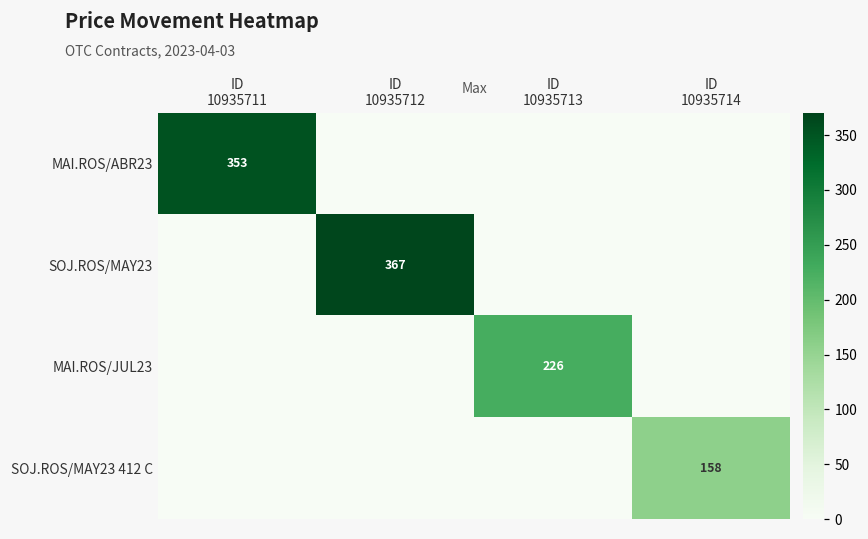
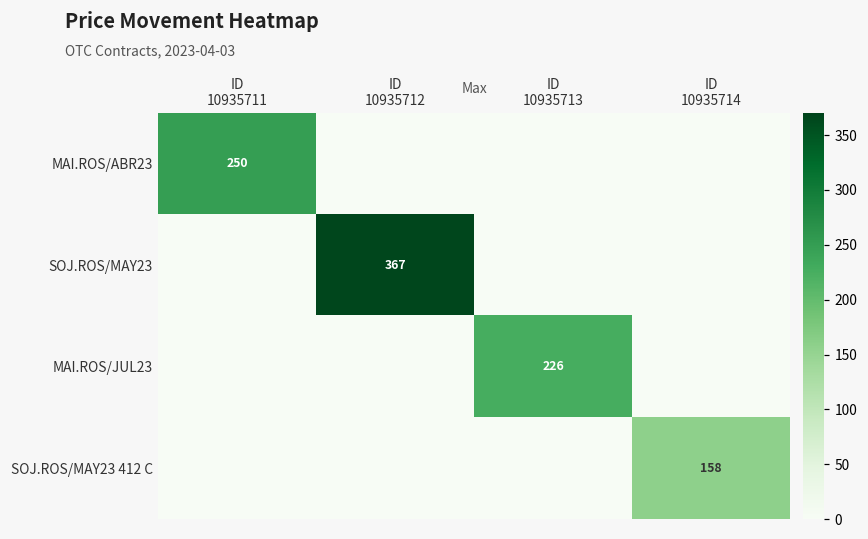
MAI.ROS/ABR23, ID 10935711: 353 -> 250
